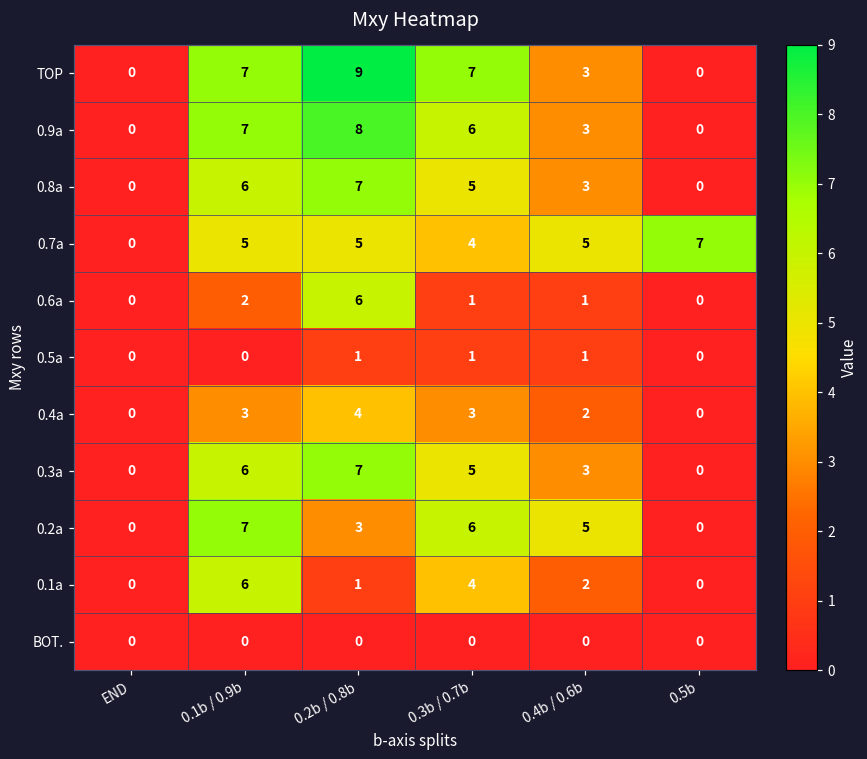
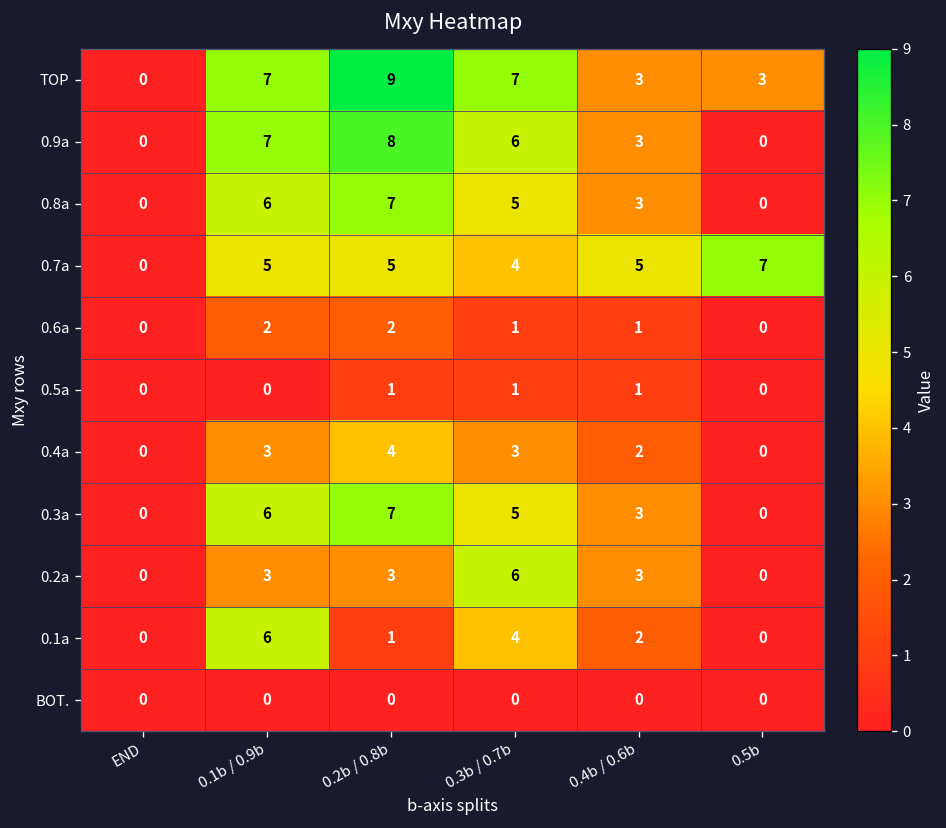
TOP, 0.5b: 0 -> 3
0.6a, 0.2b / 0.8b: 6 -> 2
0.2a, 0.1b / 0.9b: 7 -> 3
0.2a, 0.4b / 0.6b: 5 -> 3
